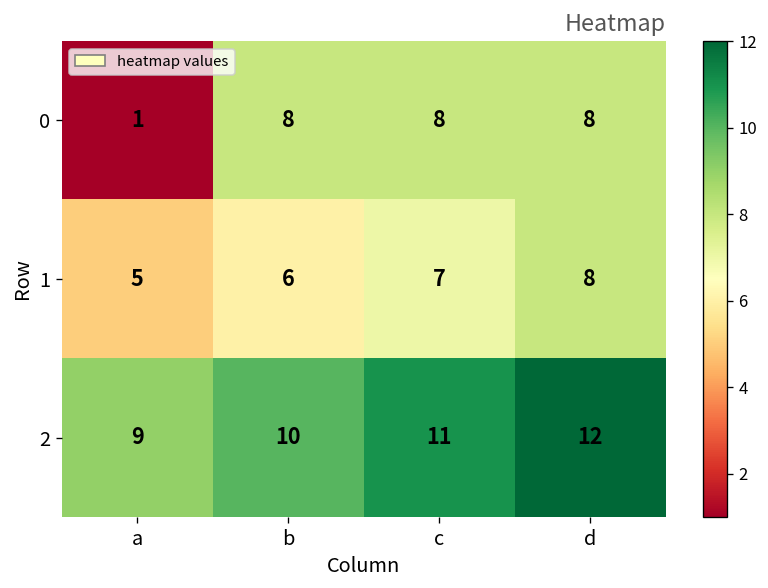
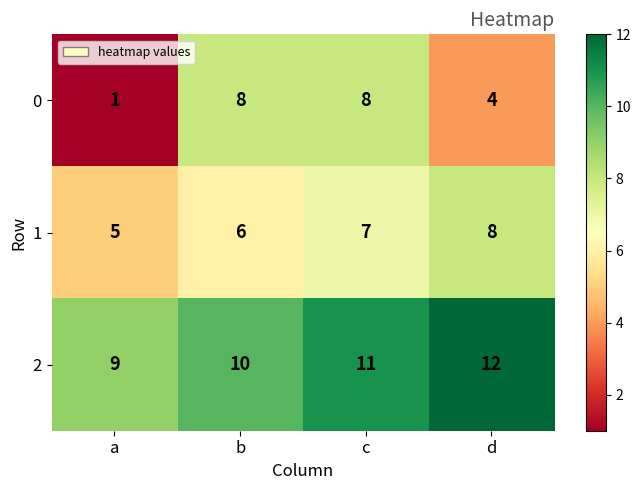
0, d: 8 -> 4
